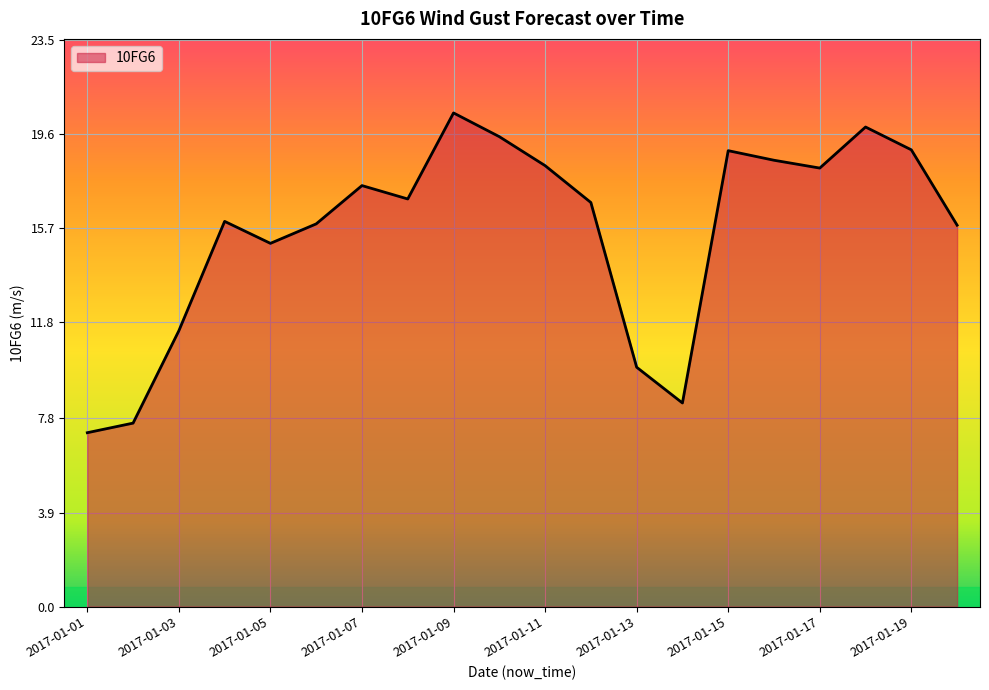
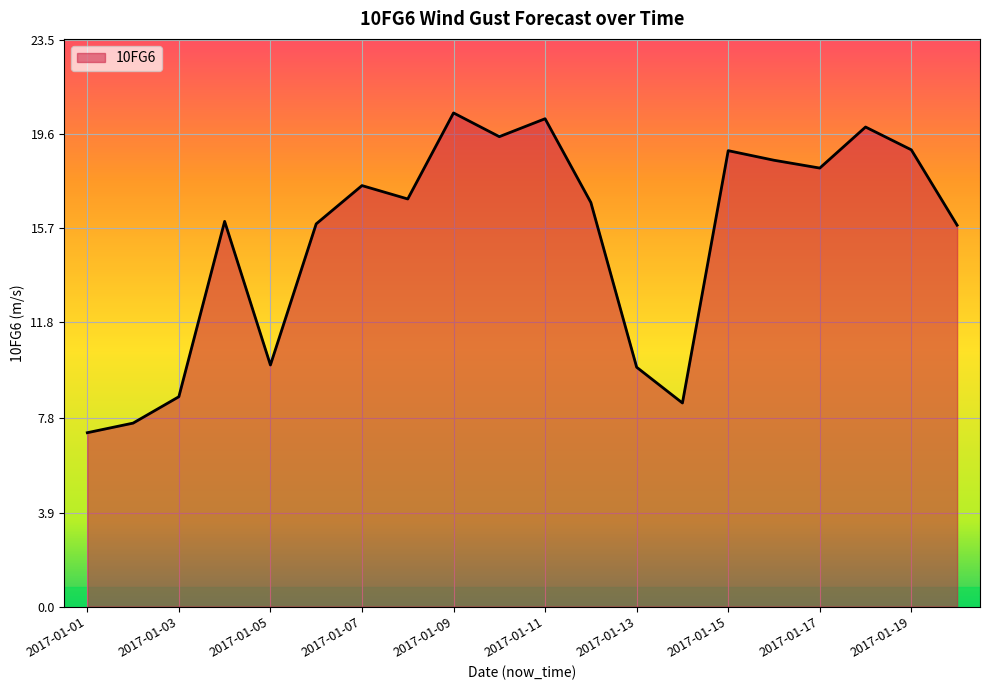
2017-01-03: 11.4 -> 8.7
2017-01-05: 15.1 -> 10.0
2017-01-11: 18.3 -> 20.2
